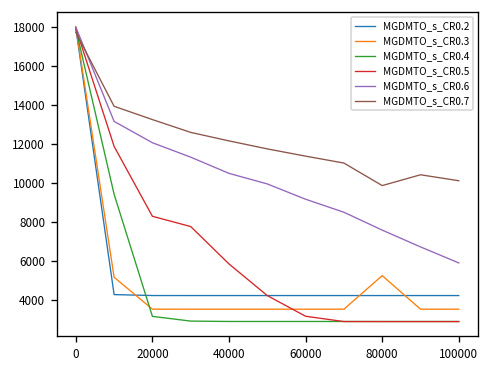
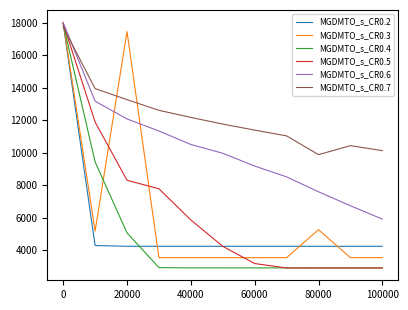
MGDMTO_s_CR0.3, 20000: 3600 -> 17500
MGDMTO_s_CR0.4, 20000: 3200 -> 5100
